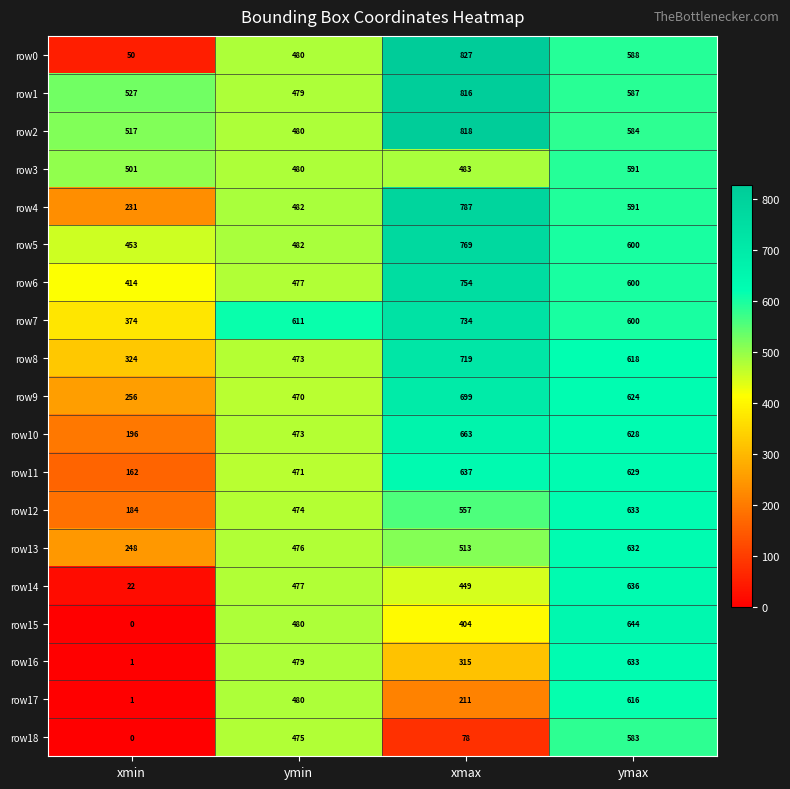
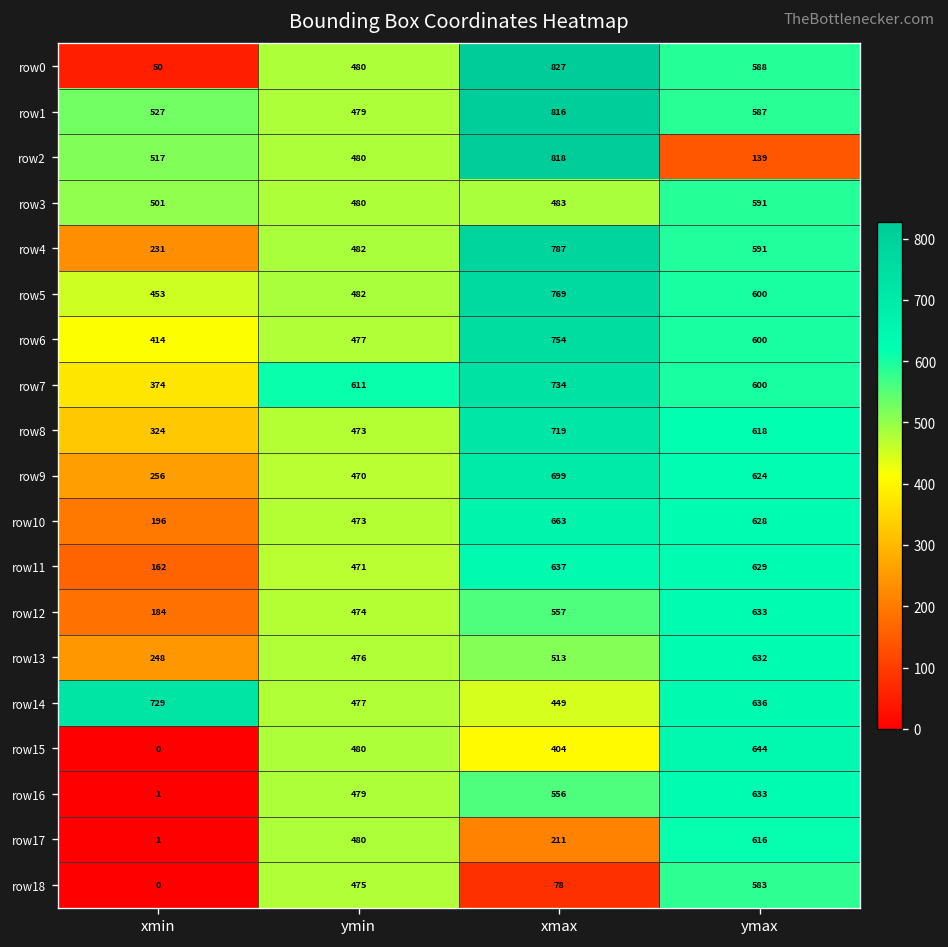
row2, ymax: 584 -> 139
row14, xmin: 22 -> 729
row16, xmax: 315 -> 556
